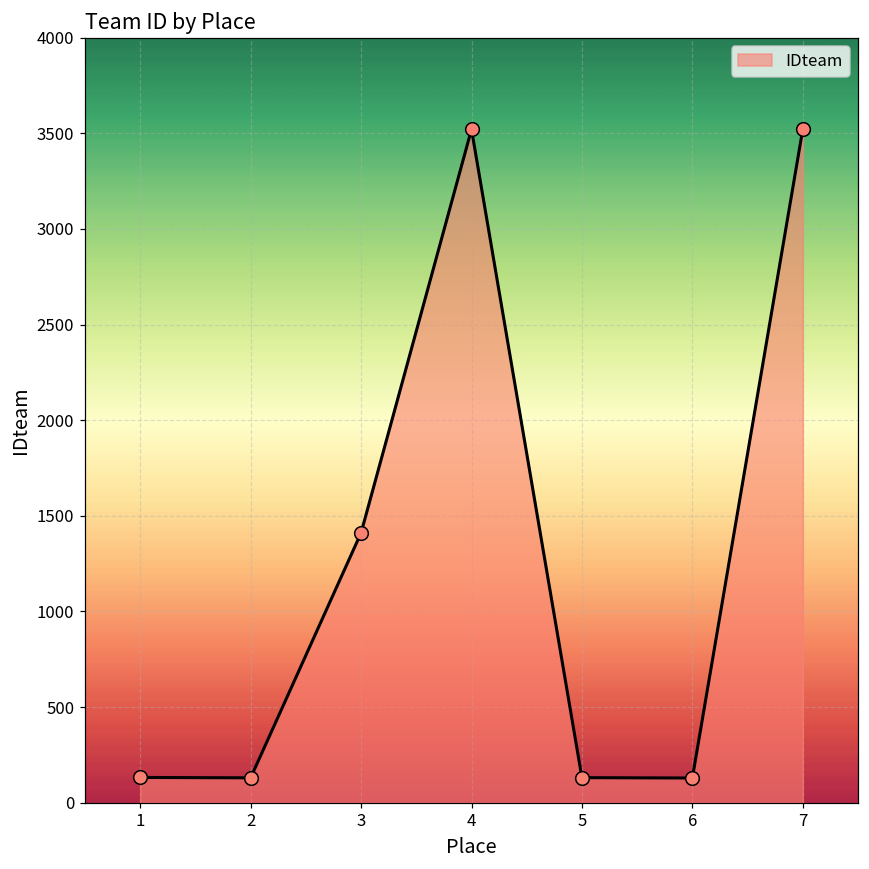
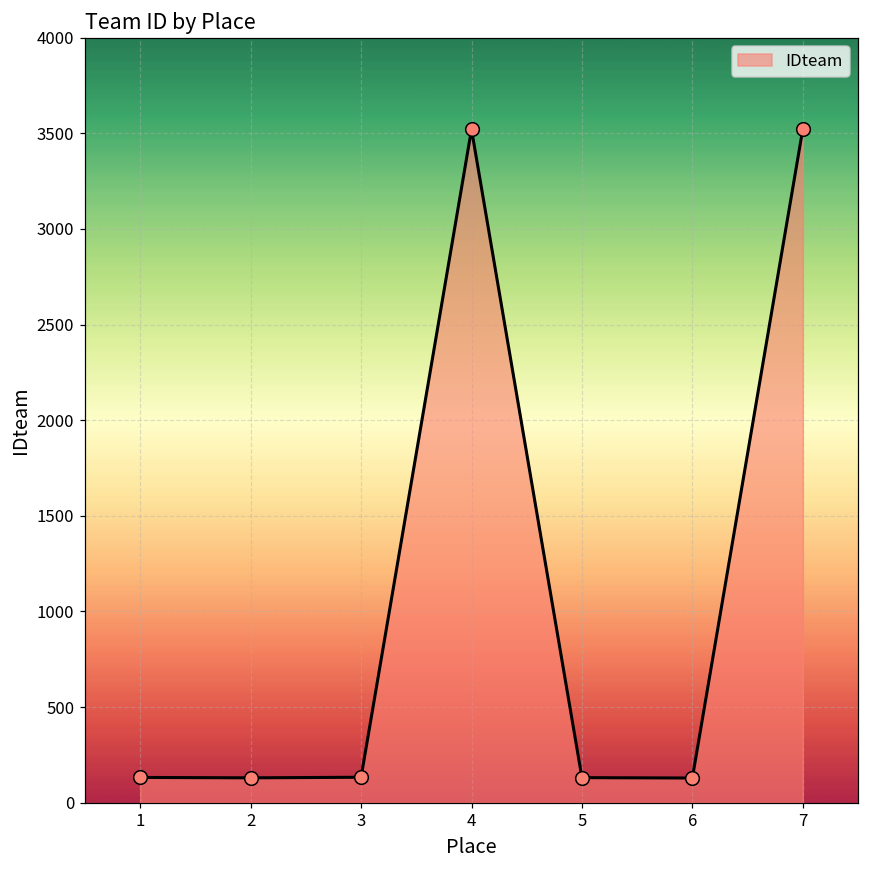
3: 1410 -> 130
